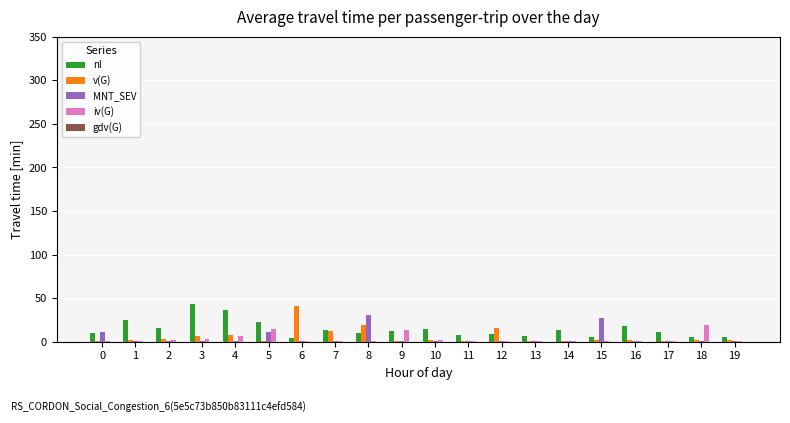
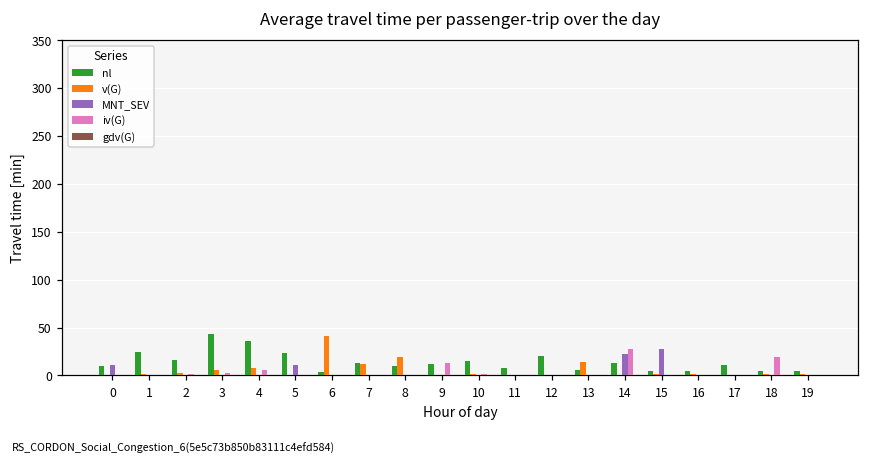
iv(G), 5: 10 -> 0
MNT_SEV, 8: 30 -> 0
nl, 12: 10 -> 20
v(G), 12: 20 -> 0
v(G), 13: 0 -> 10
MNT_SEV, 14: 0 -> 20
iv(G), 14: 0 -> 30
nl, 16: 20 -> 10
